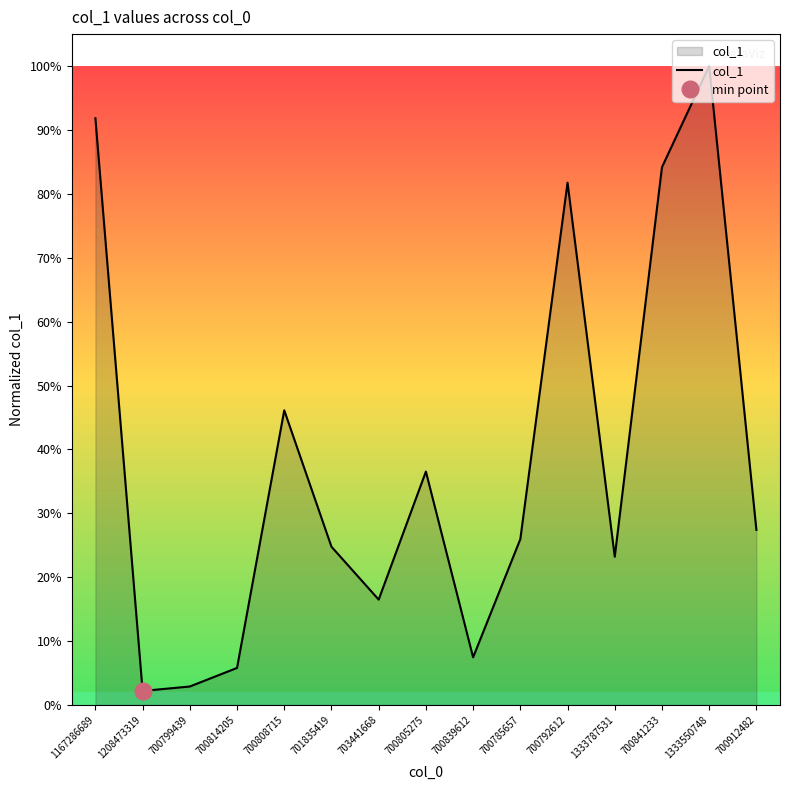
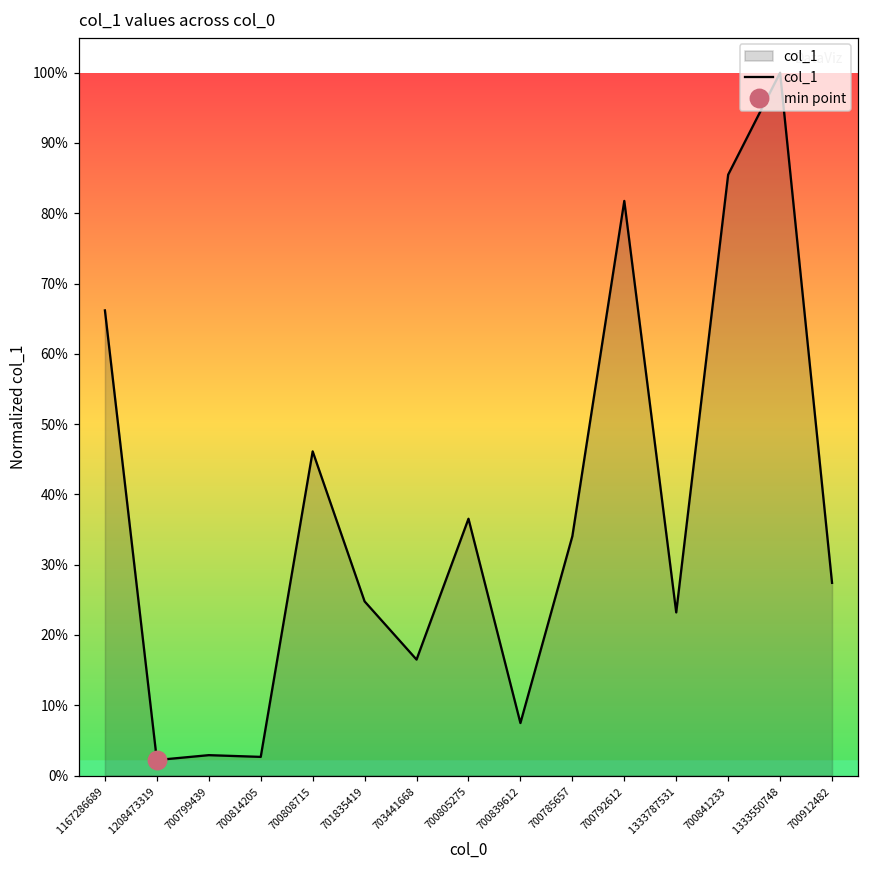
col_1, 1167286689: 92% -> 66%
col_1, 700814205: 6% -> 3%
col_1, 700785657: 26% -> 34%
col_1, 700841233: 84% -> 85%
